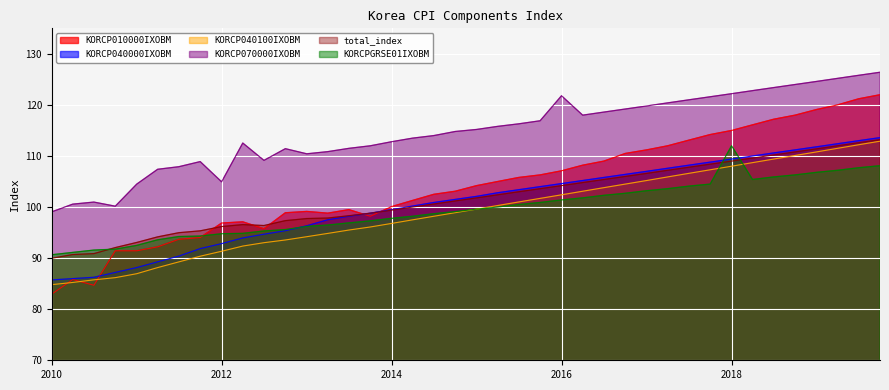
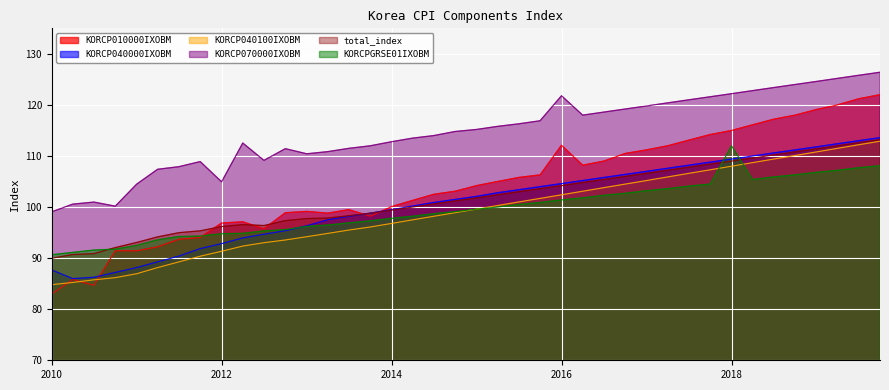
KORCP040000IXOBM, 2010: 86 -> 88
KORCP010000IXOBM, 2016: 107 -> 112
